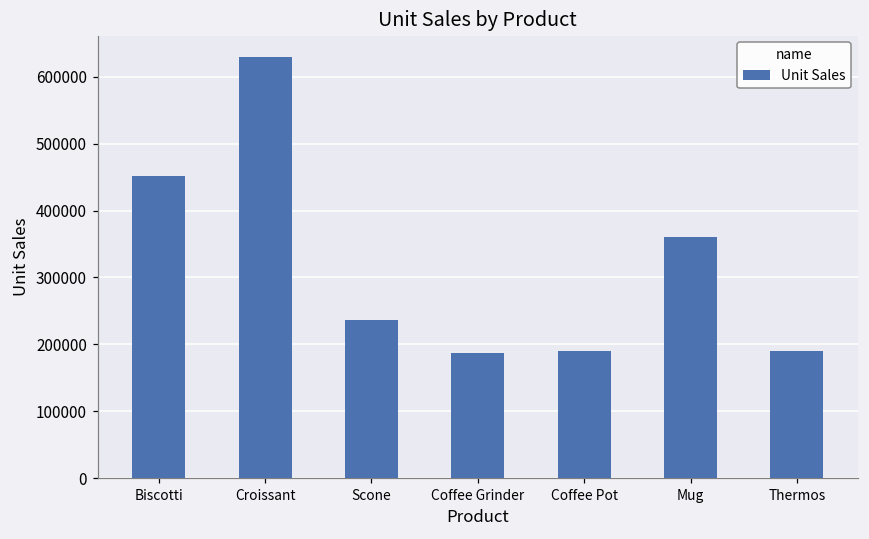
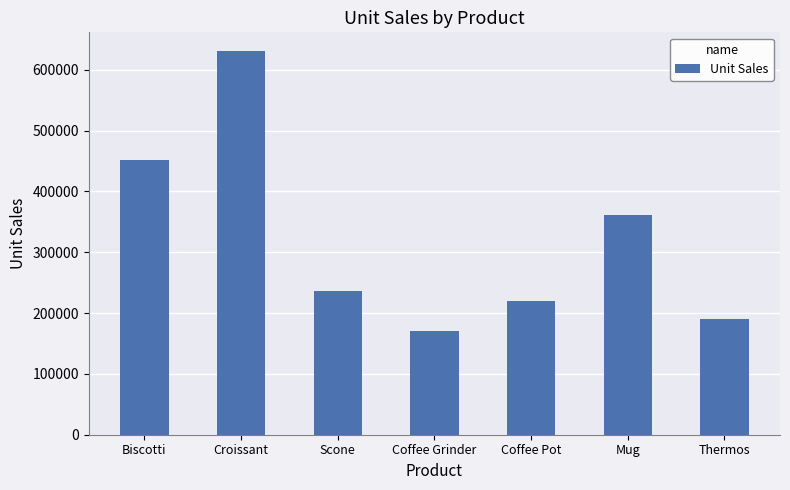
Coffee Grinder: 190000 -> 170000
Coffee Pot: 190000 -> 220000
